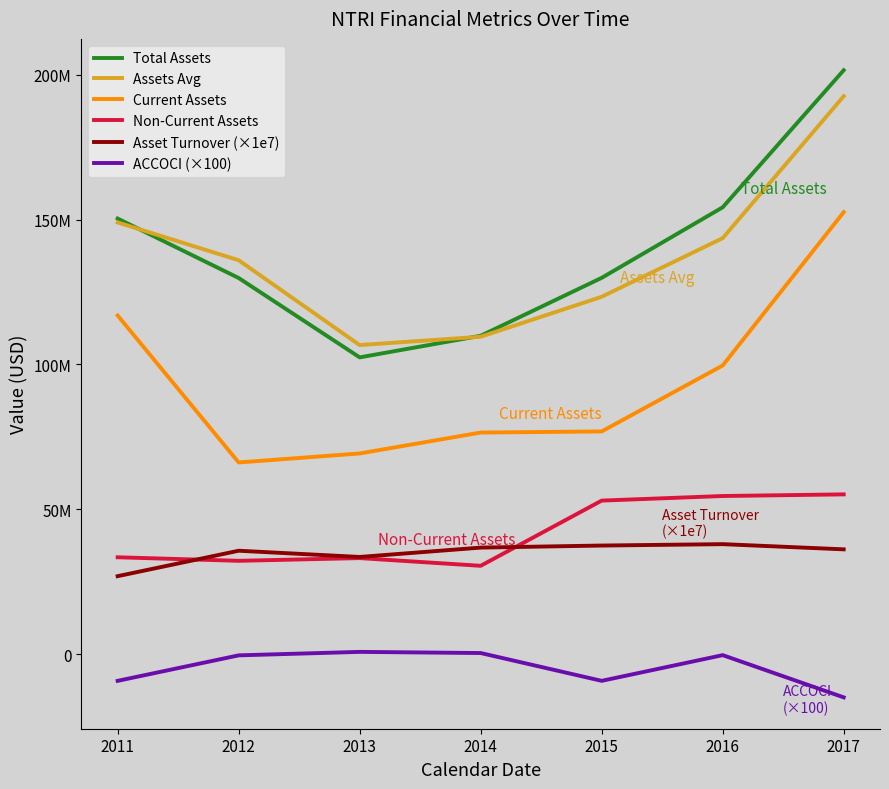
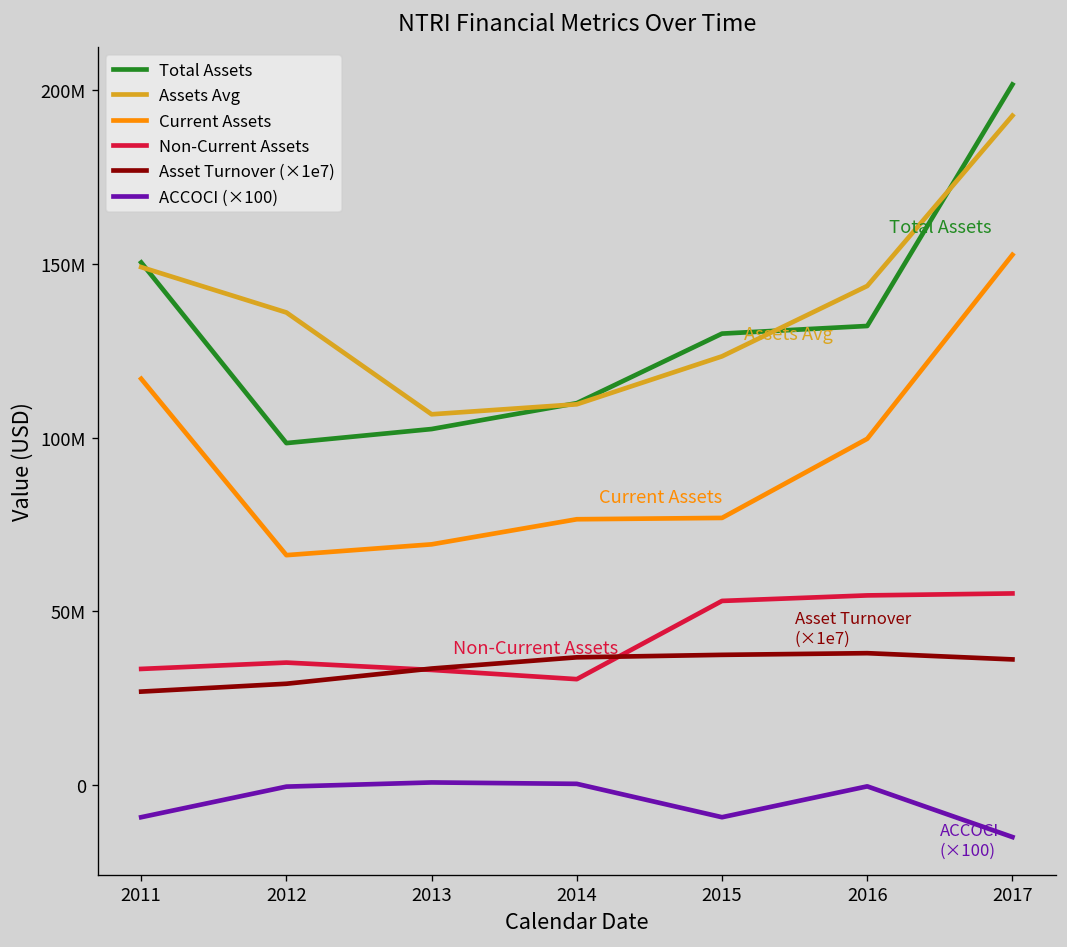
Total Assets, 2012: 130000000 -> 98000000
Non-Current Assets, 2012: 32000000 -> 35000000
Asset Turnover (×1e7), 2012: 36000000 -> 29000000
Total Assets, 2016: 154000000 -> 132000000
